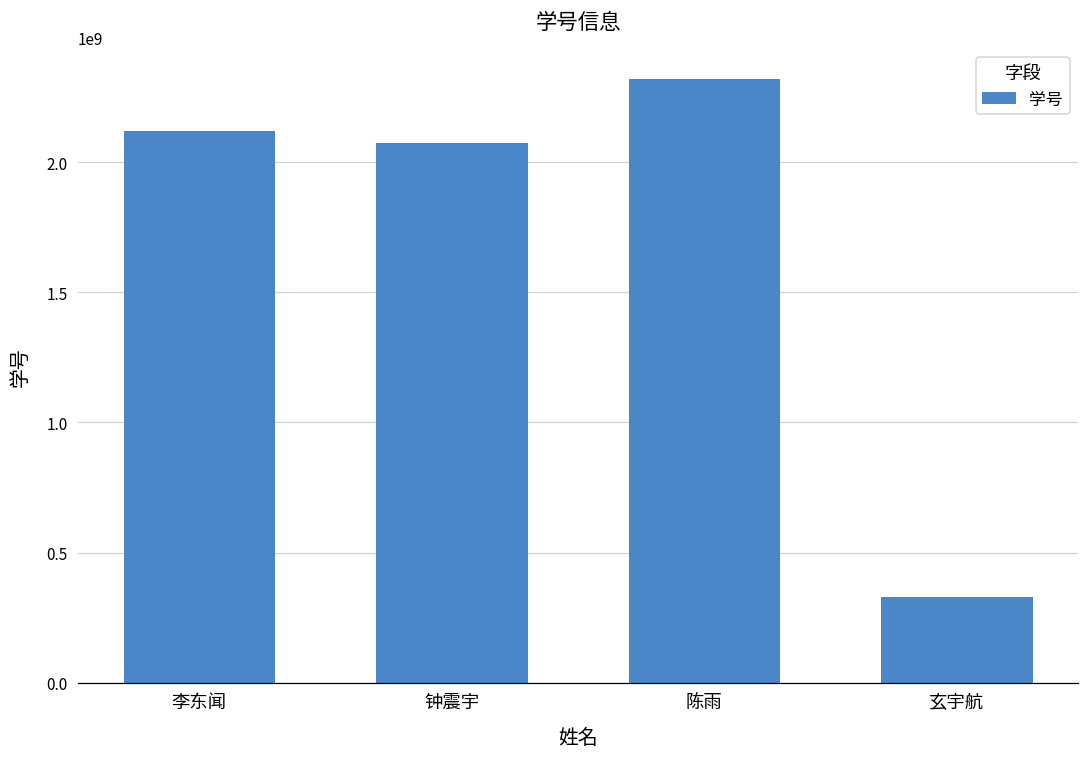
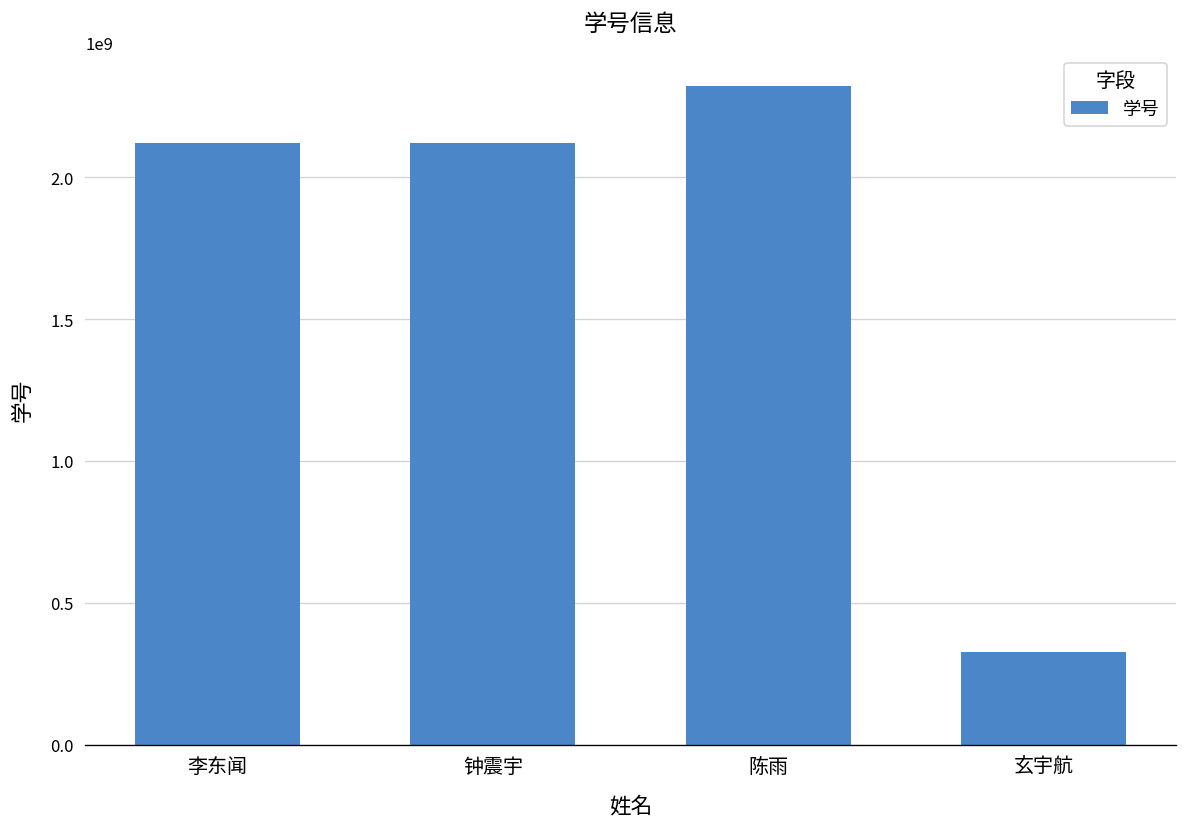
钟震宇: 2070000000 -> 2120000000
